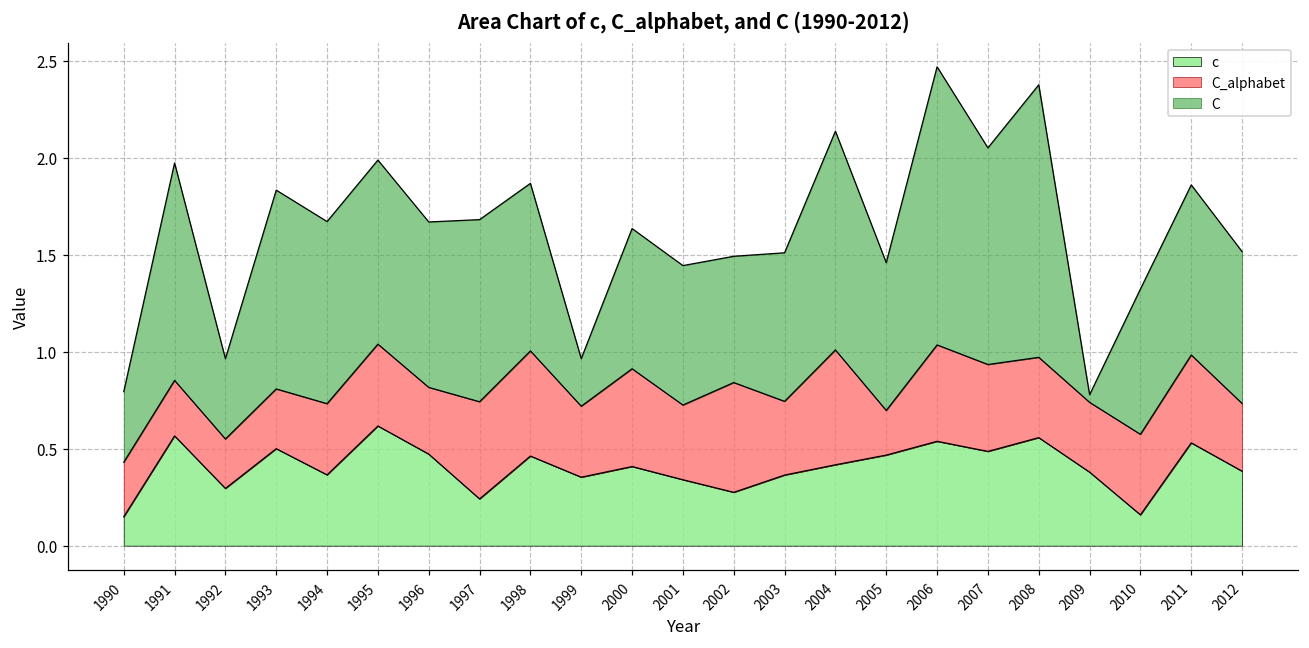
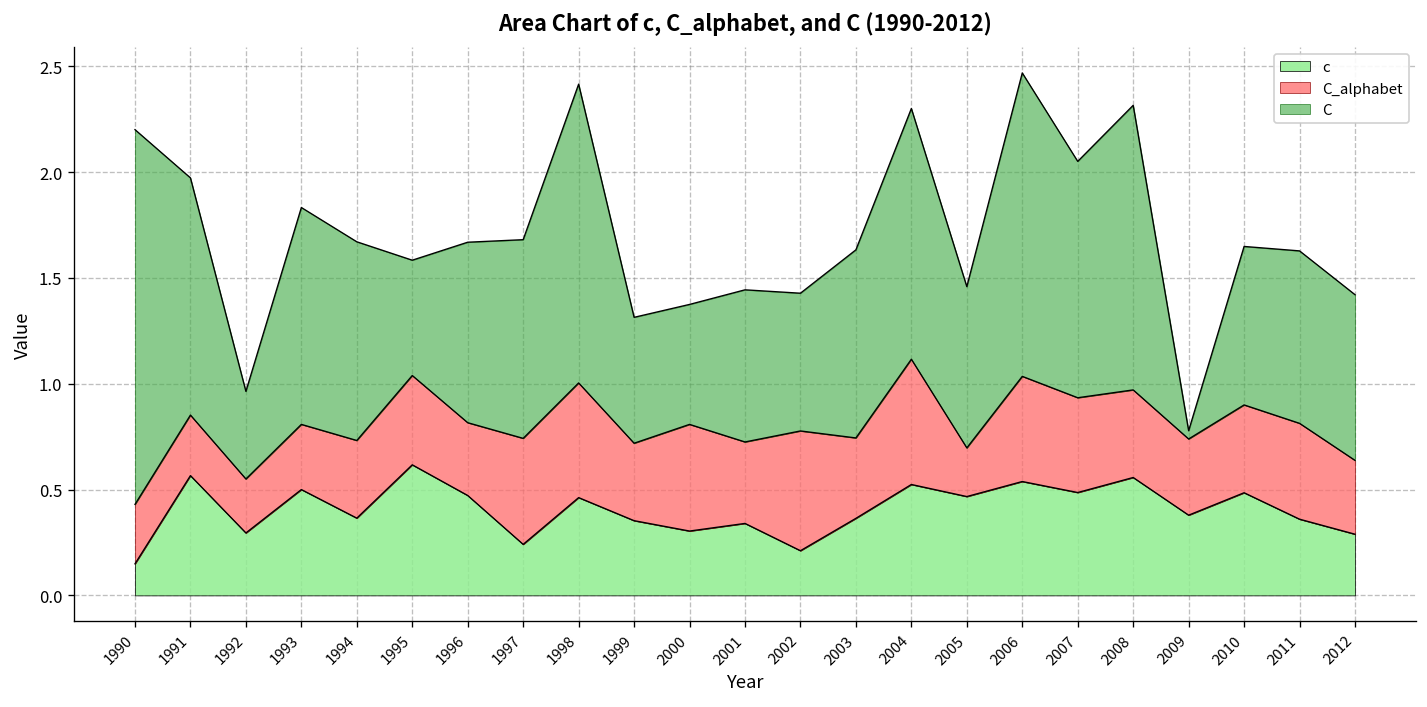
C, 1990: 0.36 -> 1.77
C, 1995: 0.95 -> 0.55
C, 1998: 0.86 -> 1.41
C, 1999: 0.25 -> 0.60
c, 2000: 0.41 -> 0.30
C, 2000: 0.72 -> 0.57
c, 2002: 0.28 -> 0.21
C, 2003: 0.77 -> 0.89
c, 2004: 0.42 -> 0.52
C, 2004: 1.13 -> 1.19
C, 2008: 1.41 -> 1.34
c, 2010: 0.16 -> 0.49
c, 2011: 0.53 -> 0.36
C, 2011: 0.88 -> 0.82
c, 2012: 0.38 -> 0.29
